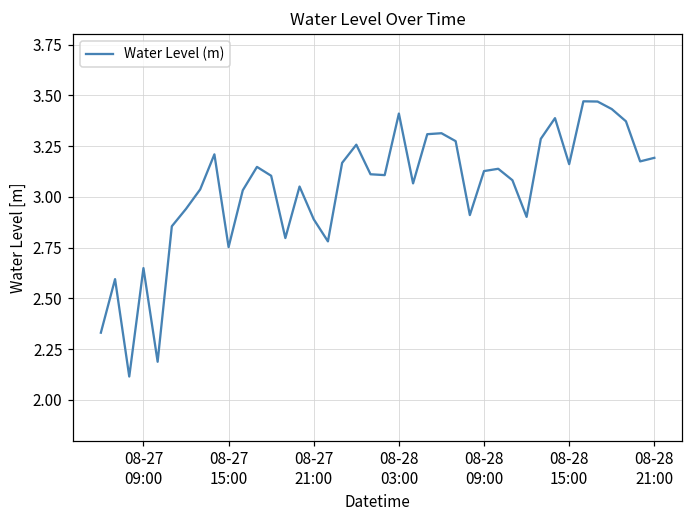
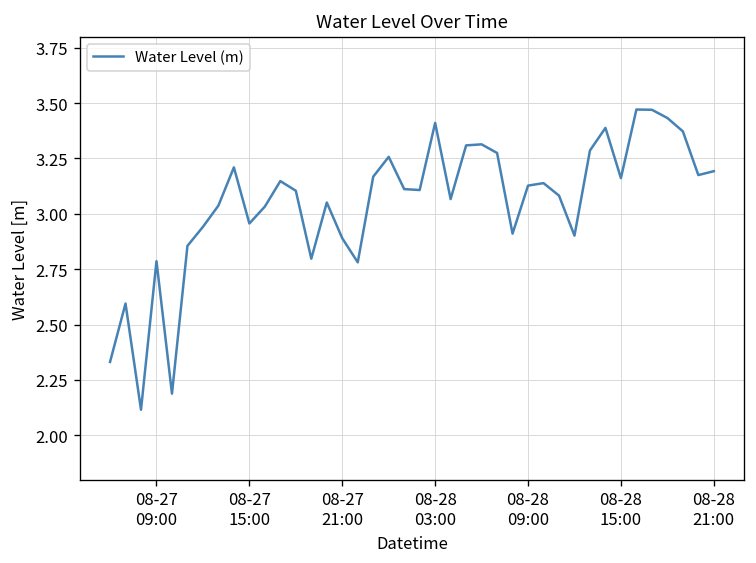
08-27 09:00: 2.65 -> 2.79
08-27 15:00: 2.75 -> 2.96
